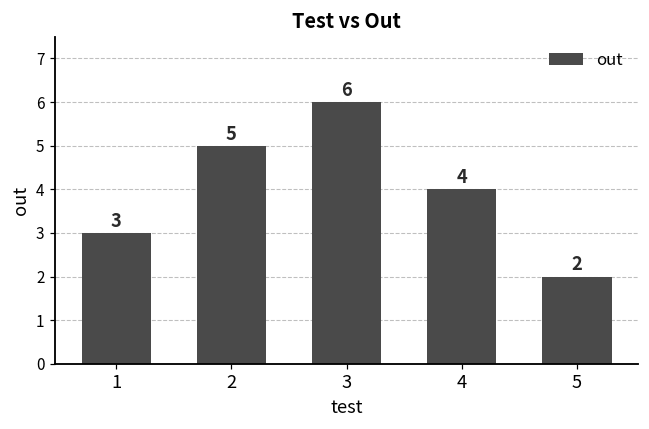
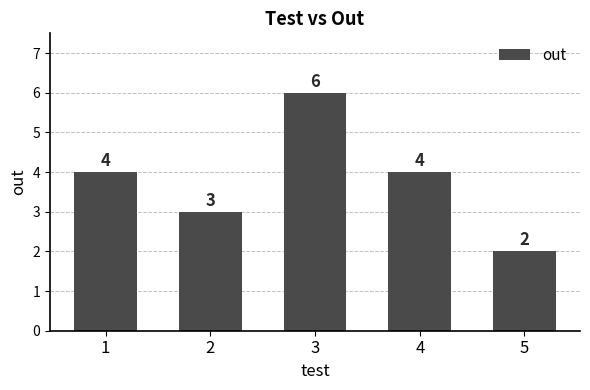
1: 3 -> 4
2: 5 -> 3
